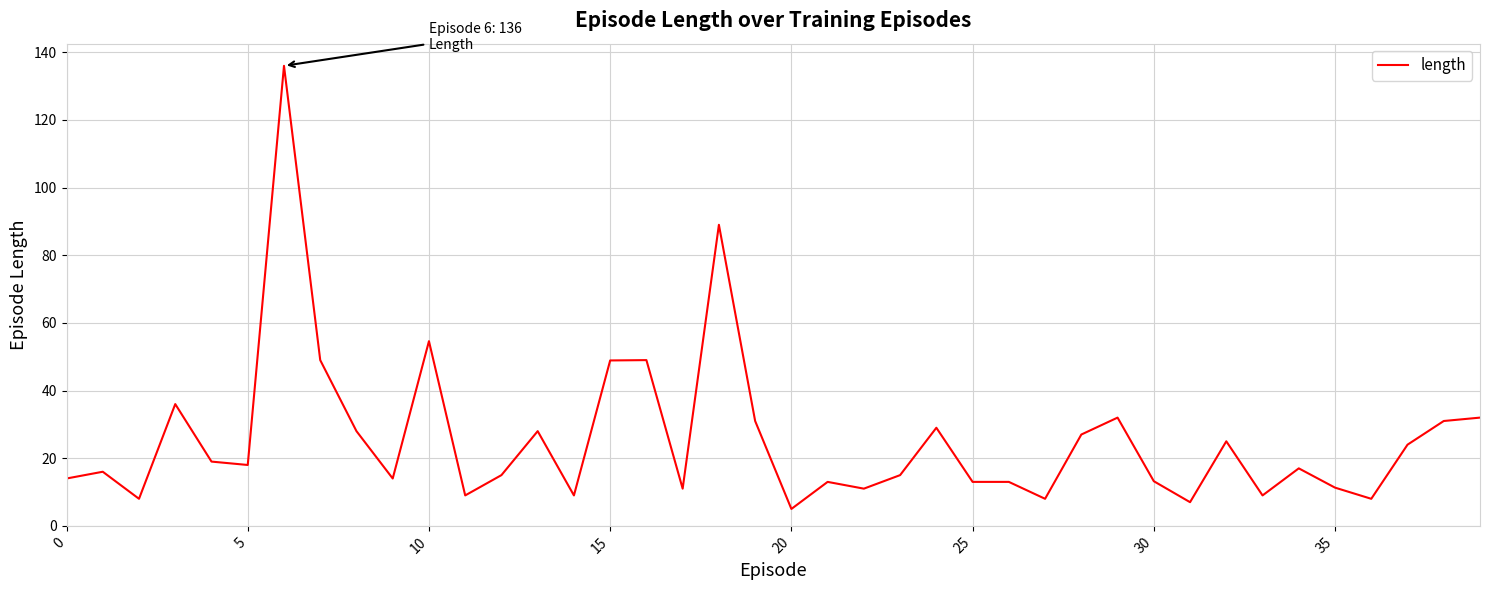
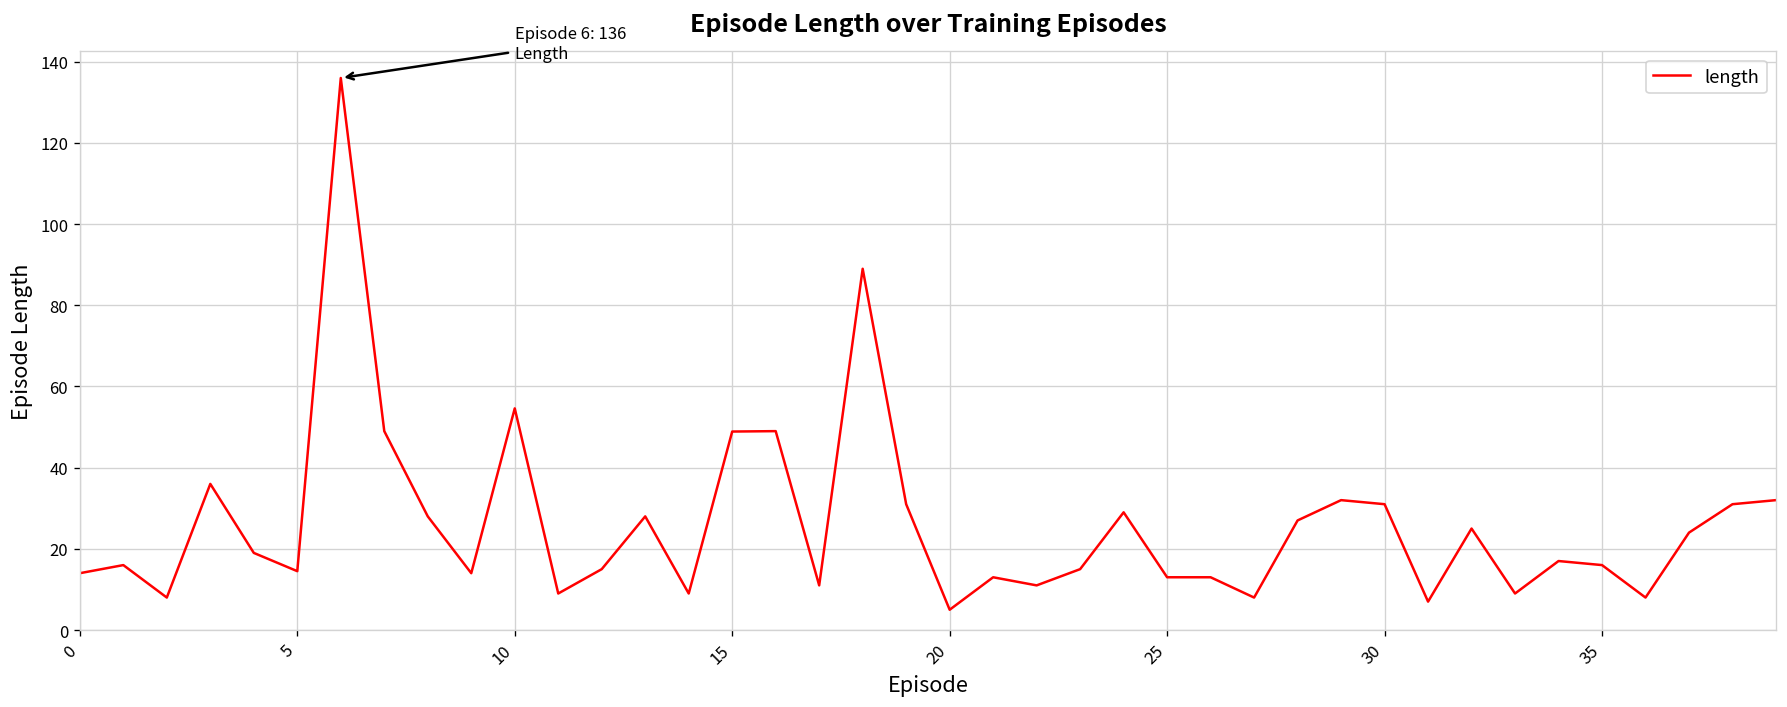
5: 18 -> 15
30: 13 -> 31
35: 11 -> 16
